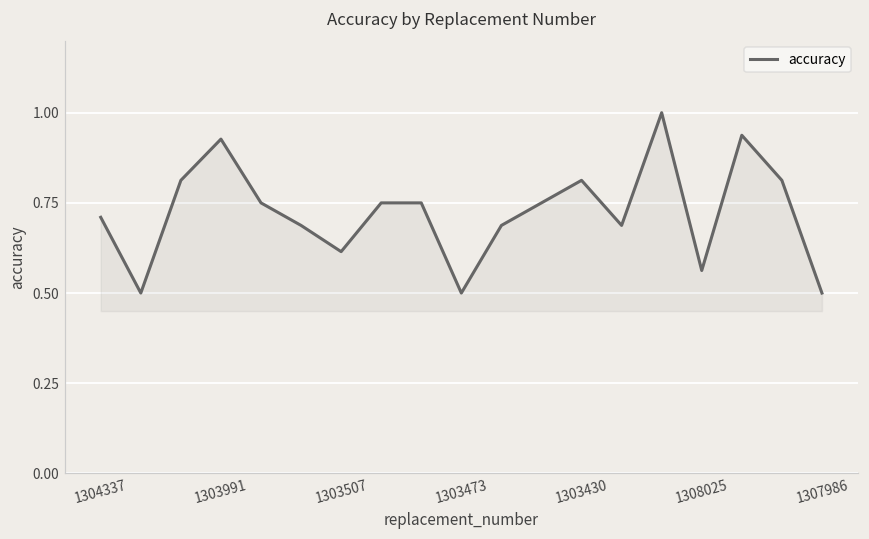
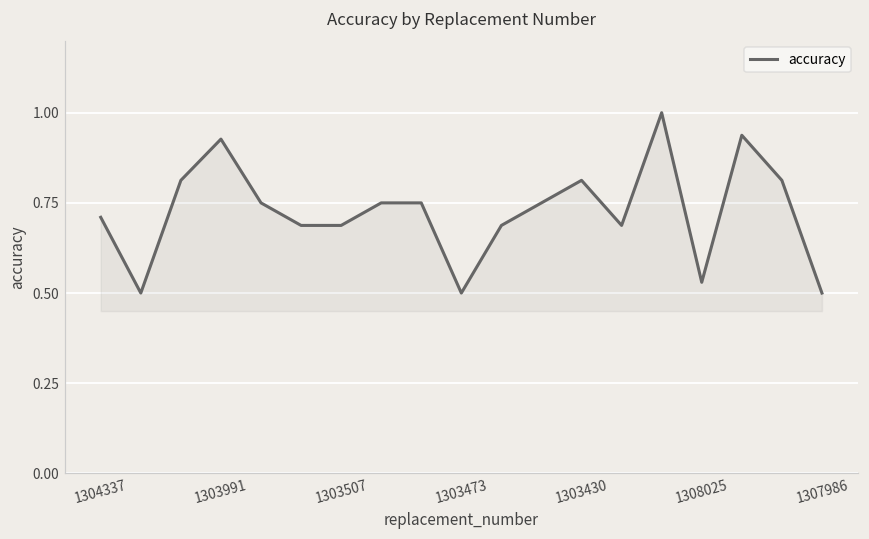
1303507: 0.61 -> 0.69
1308025: 0.56 -> 0.53
